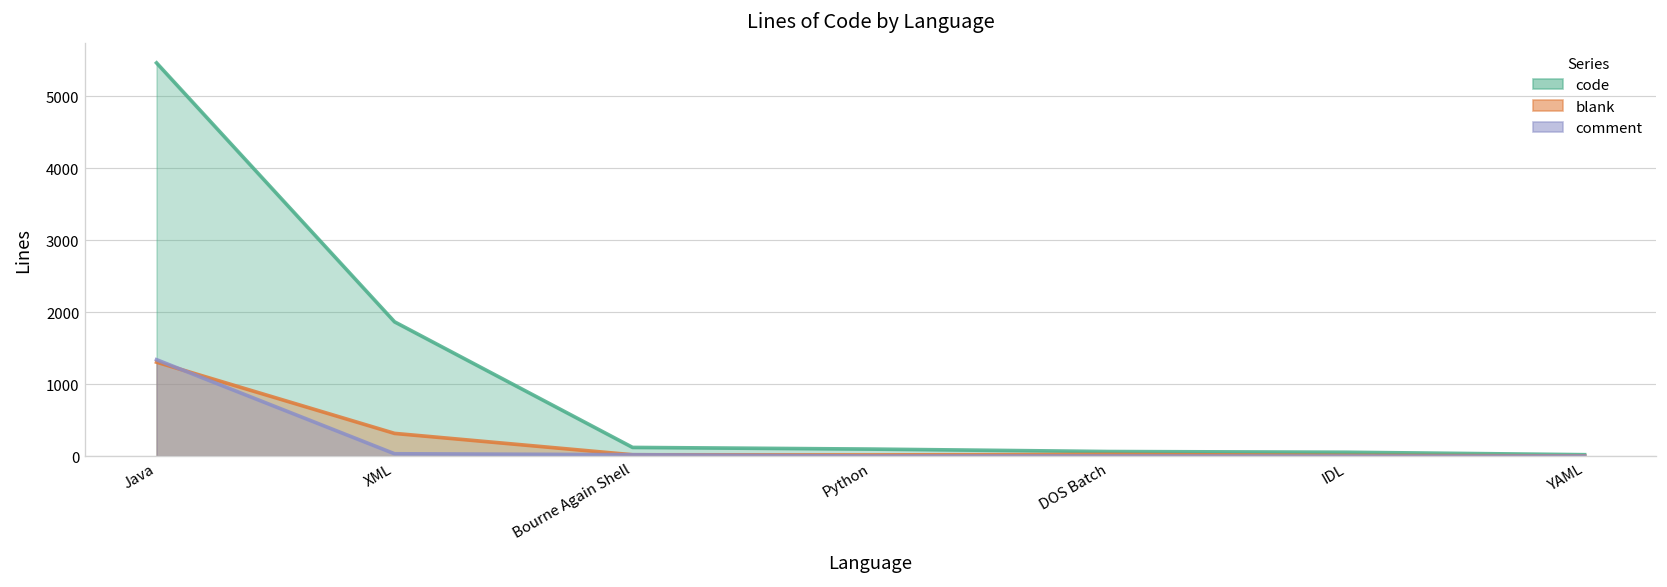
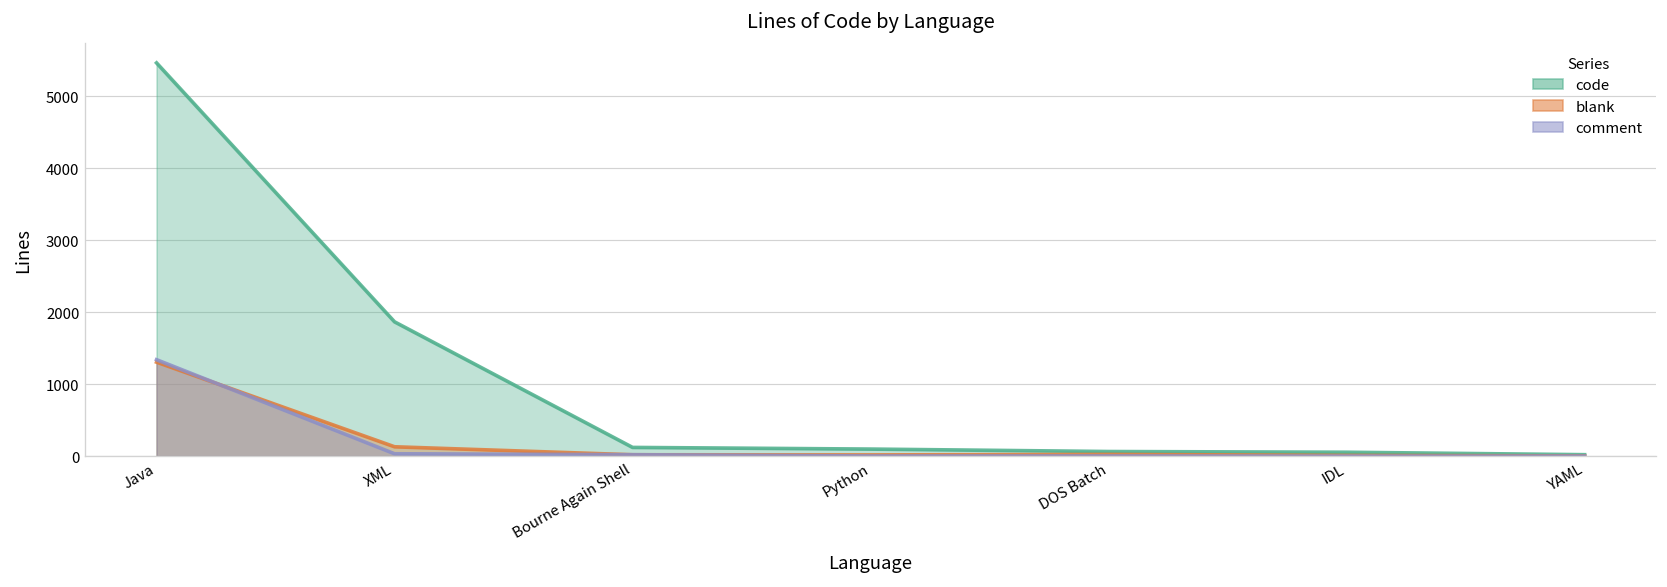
blank, XML: 300 -> 100
